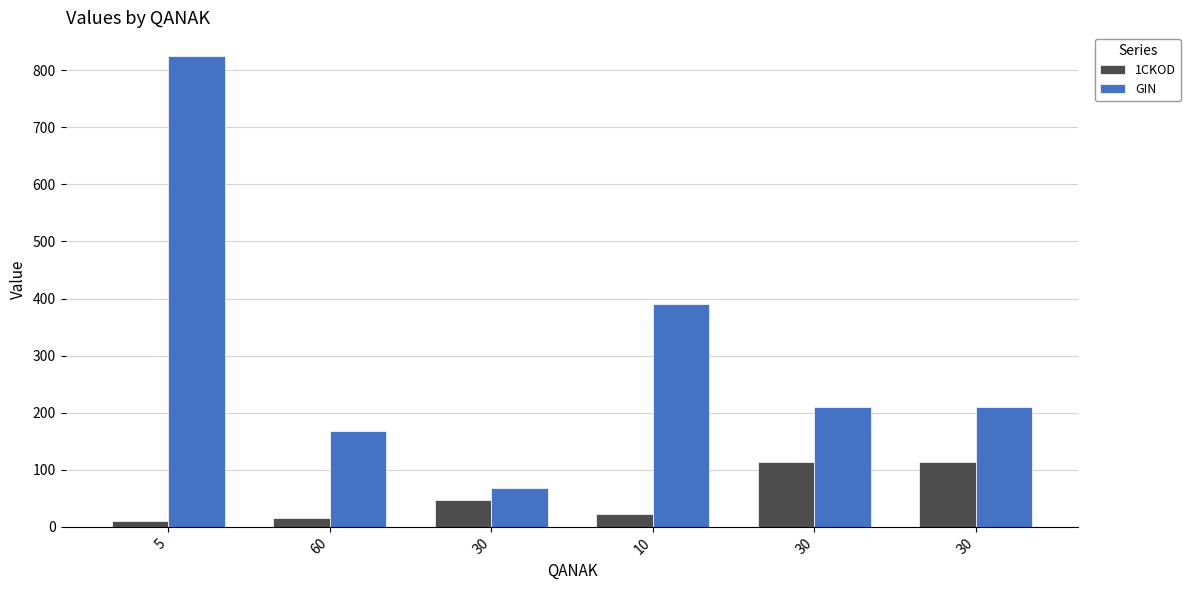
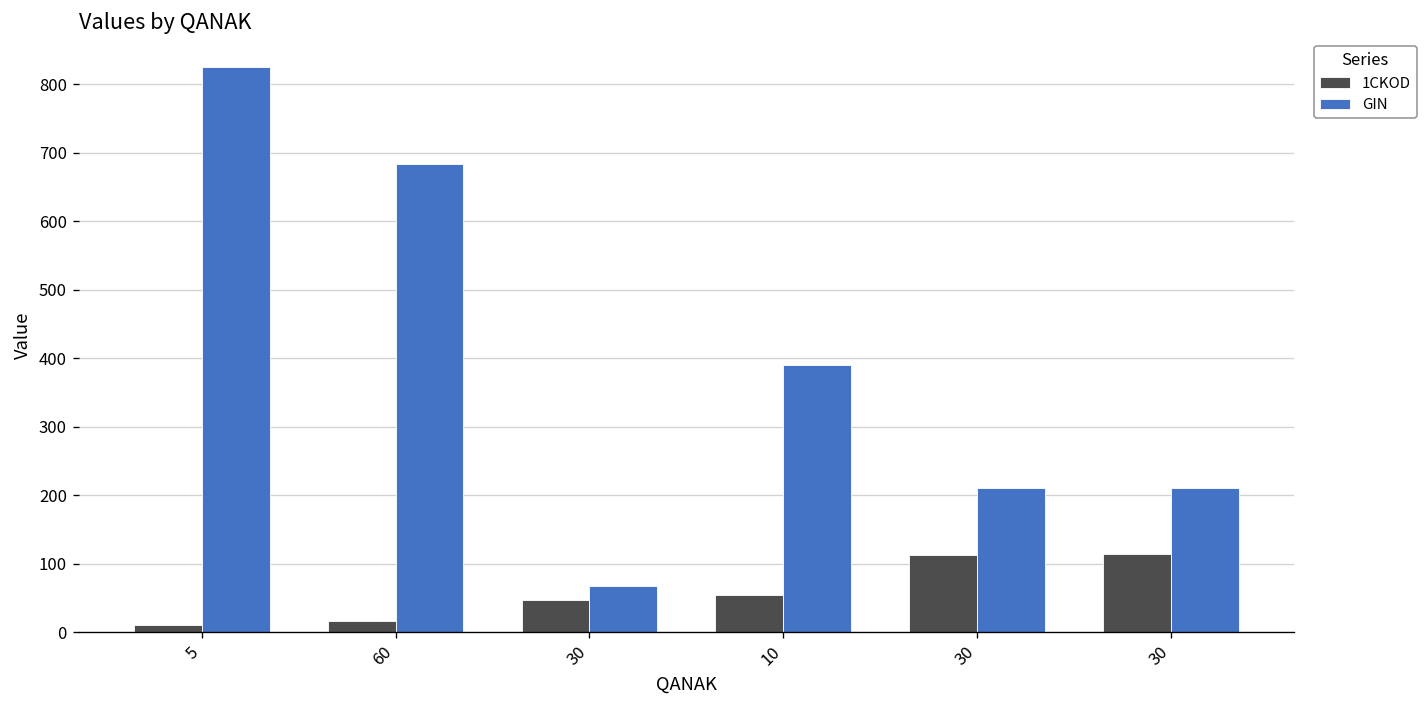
GIN, 60: 170 -> 680
1CKOD, 10: 20 -> 60
